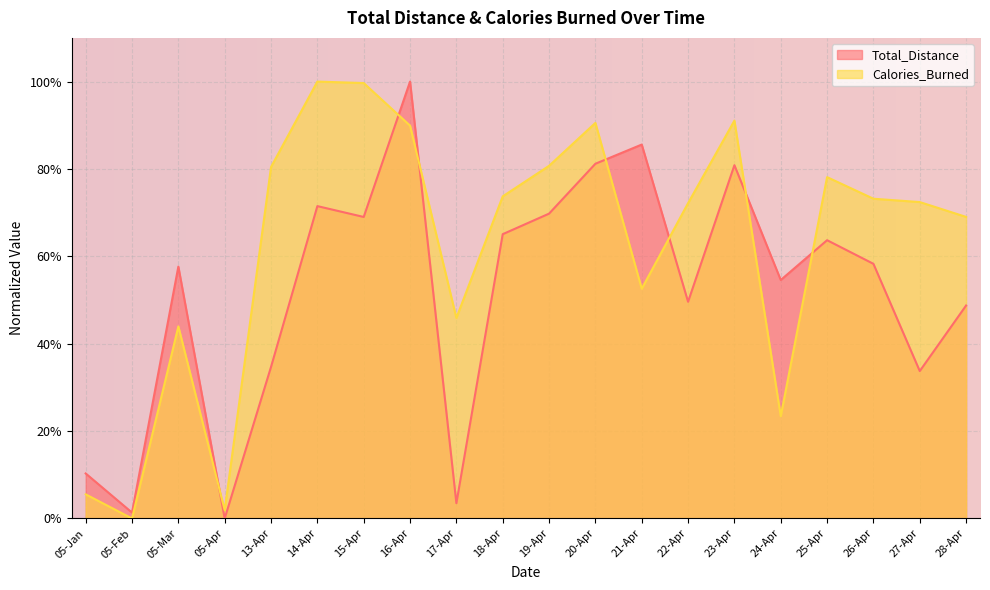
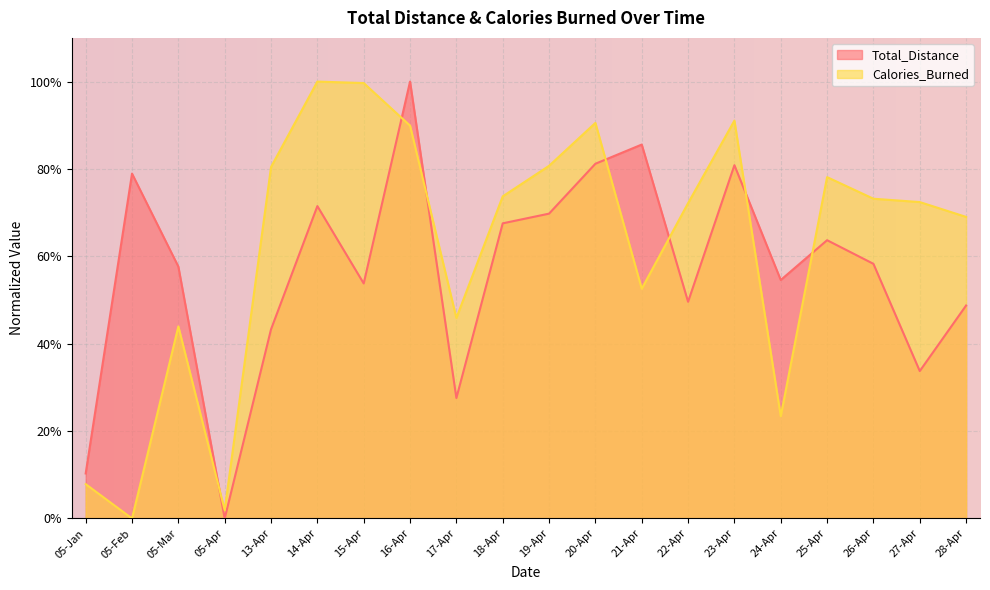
Calories_Burned, 05-Jan: 6% -> 8%
Total_Distance, 05-Feb: 1% -> 79%
Total_Distance, 13-Apr: 35% -> 43%
Total_Distance, 15-Apr: 69% -> 54%
Total_Distance, 17-Apr: 3% -> 28%
Total_Distance, 18-Apr: 65% -> 68%
